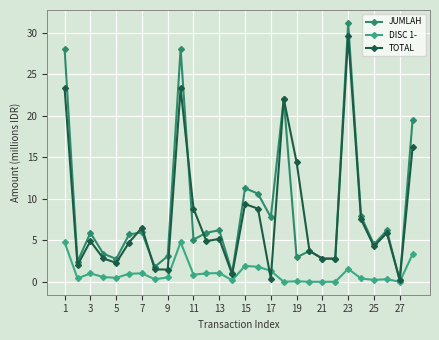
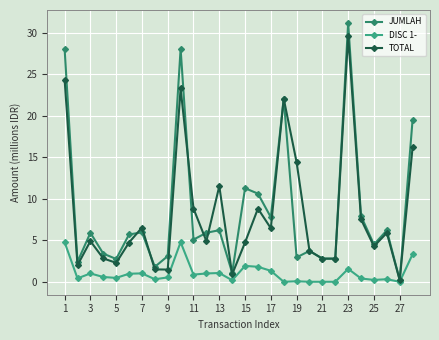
TOTAL, 1: 23 -> 24
TOTAL, 13: 5 -> 12
TOTAL, 15: 9 -> 5
TOTAL, 17: 0 -> 6
